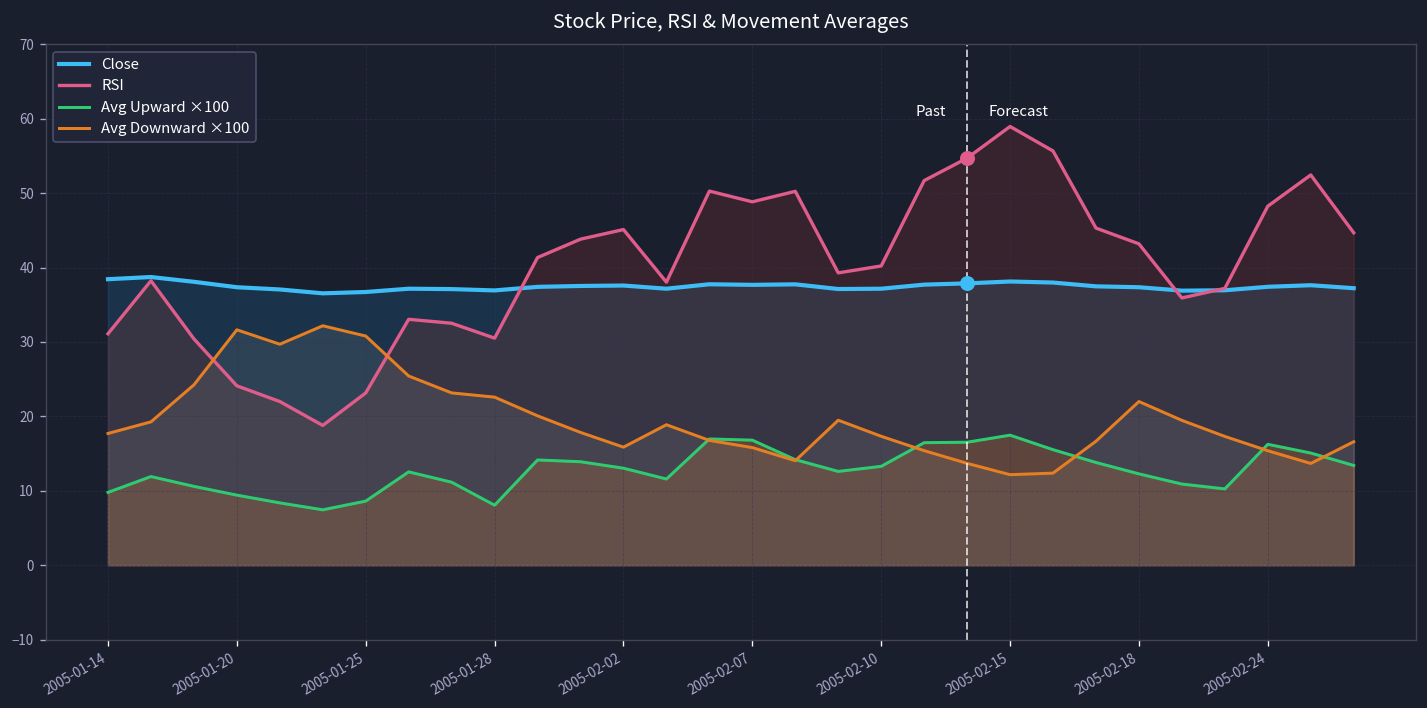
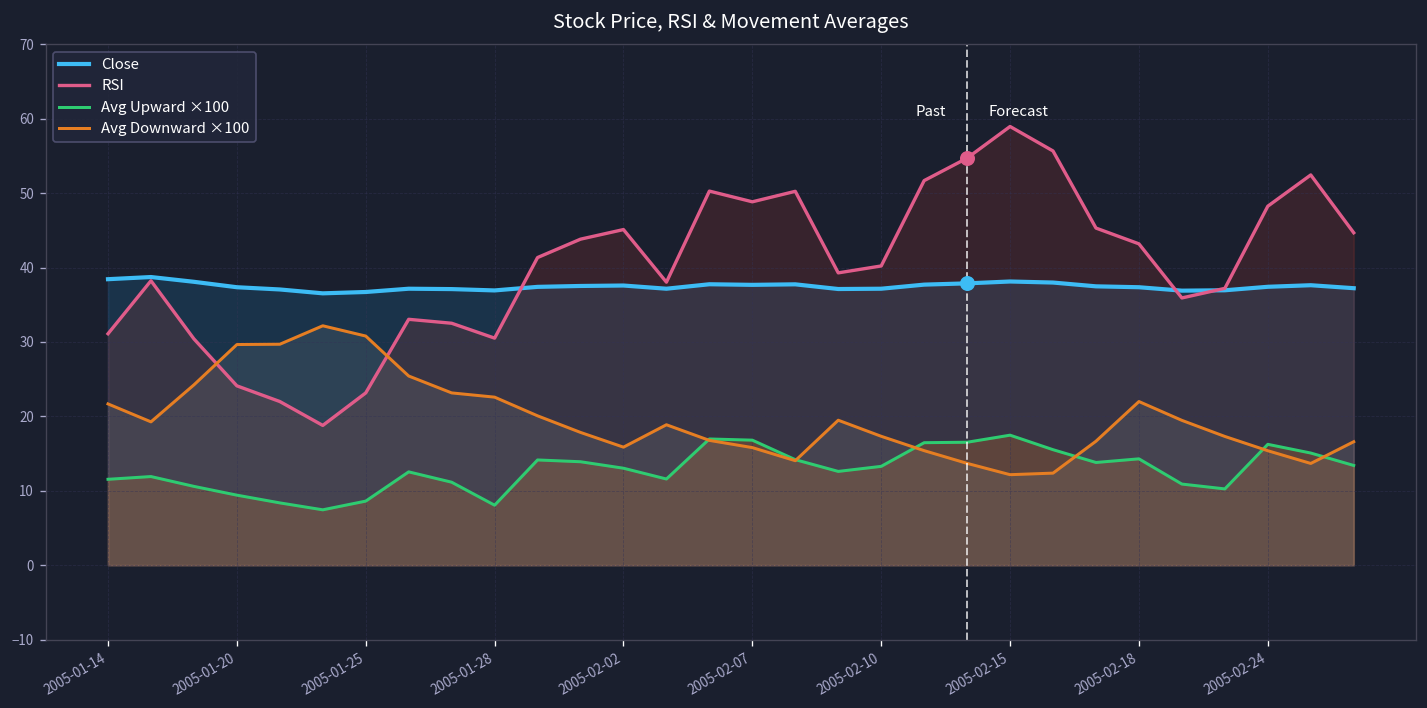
Avg Upward ×100, 2005-01-14: 10 -> 12
Avg Downward ×100, 2005-01-14: 18 -> 22
Avg Downward ×100, 2005-01-20: 32 -> 30
Avg Upward ×100, 2005-02-18: 12 -> 14
